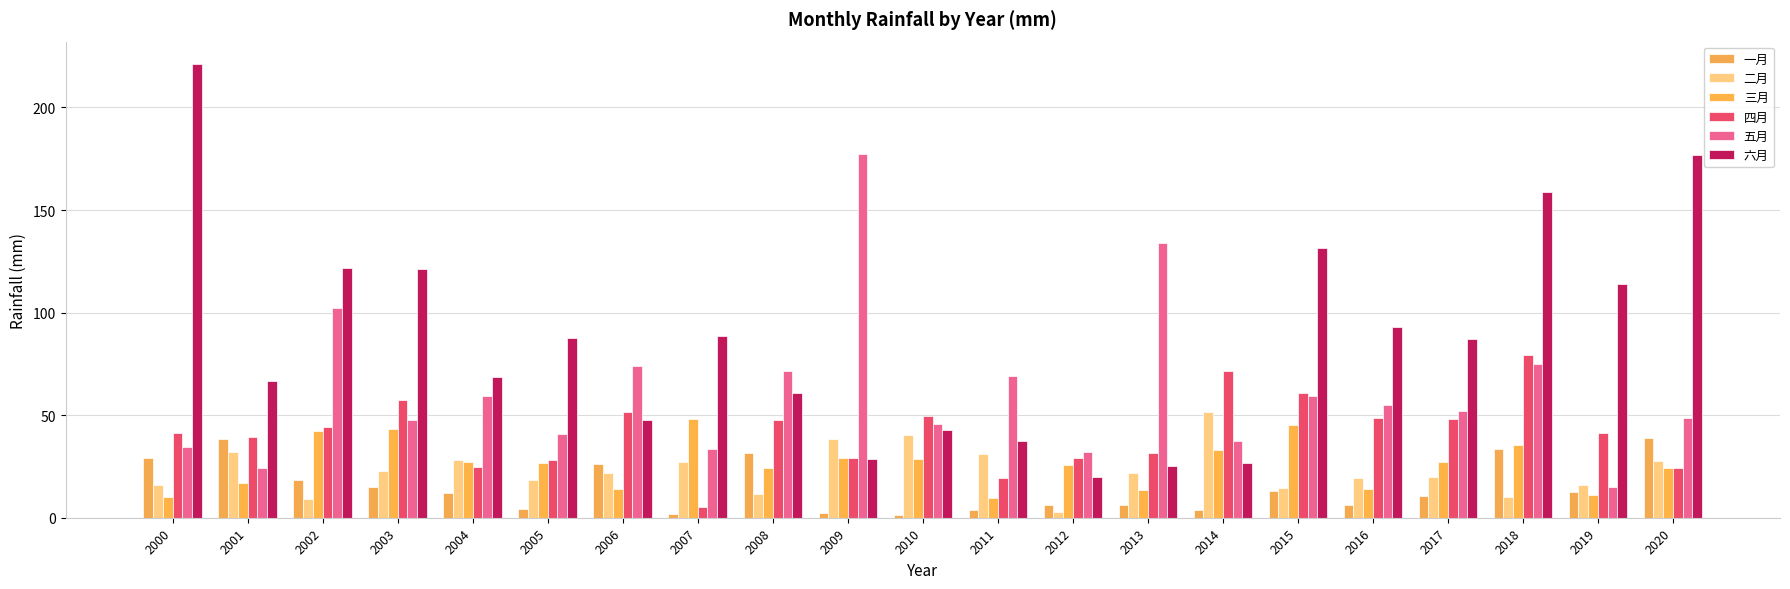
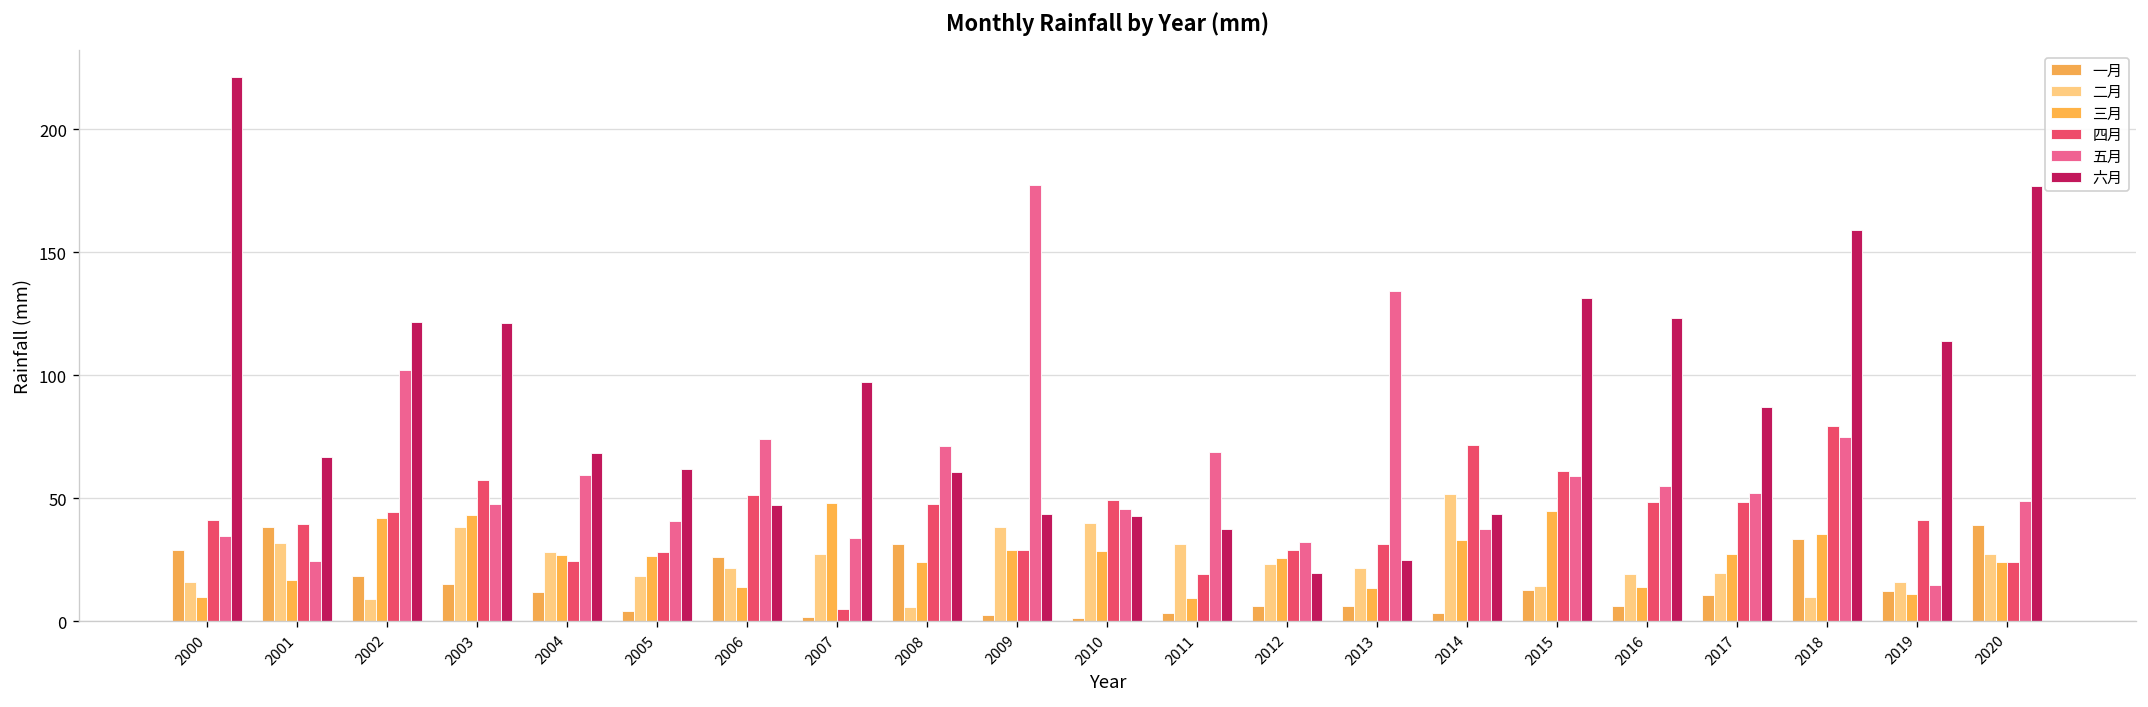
二月, 2003: 23 -> 38
六月, 2005: 88 -> 62
六月, 2007: 88 -> 97
二月, 2008: 12 -> 6
六月, 2009: 28 -> 44
二月, 2012: 3 -> 23
六月, 2014: 27 -> 44
六月, 2016: 93 -> 123
